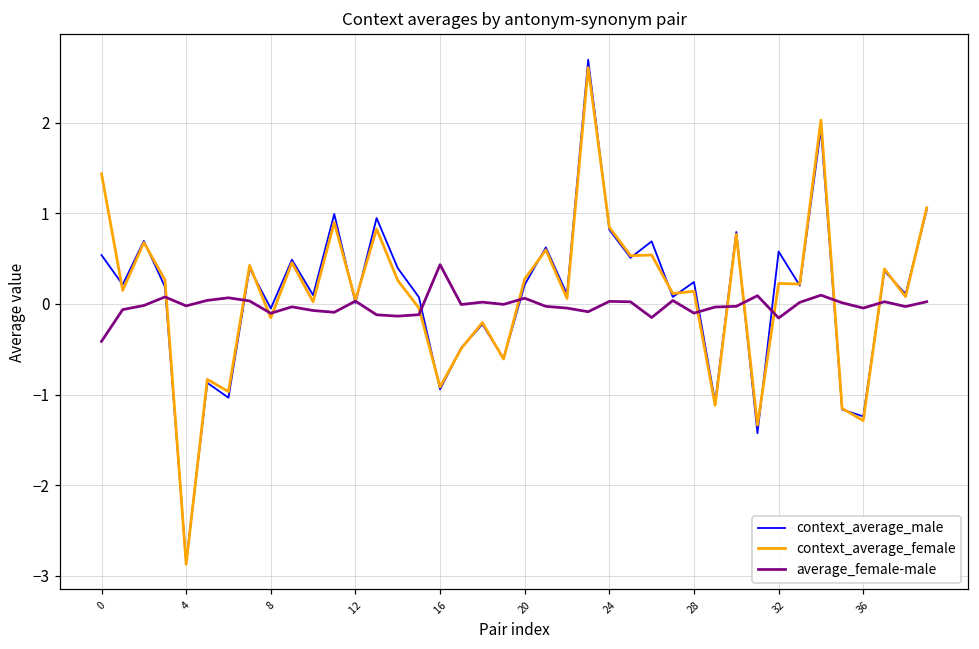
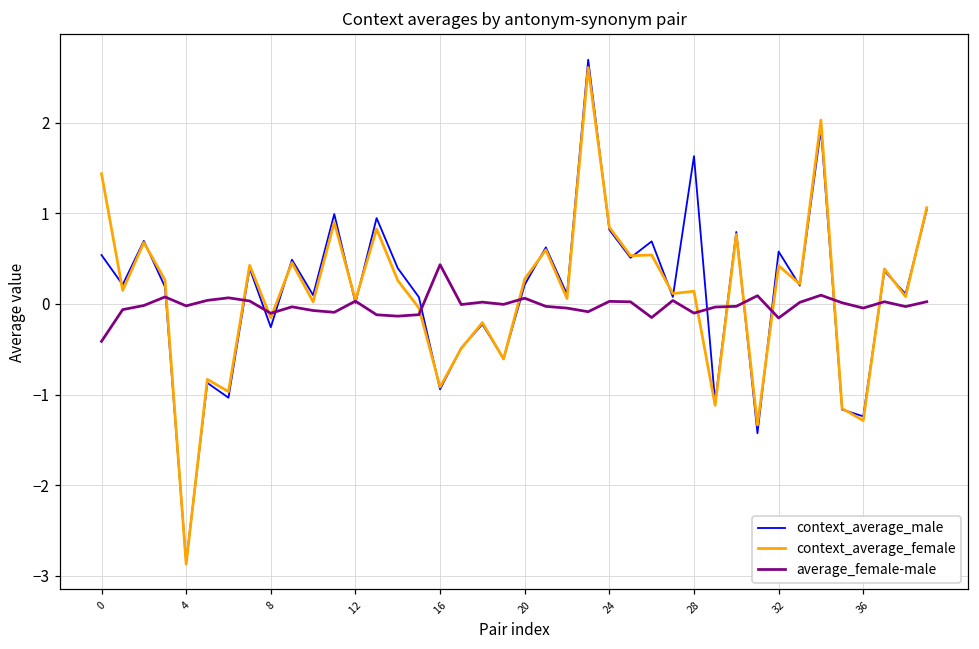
context_average_male, 8: -0.1 -> -0.3
context_average_male, 28: 0.2 -> 1.6
context_average_female, 32: 0.2 -> 0.4
